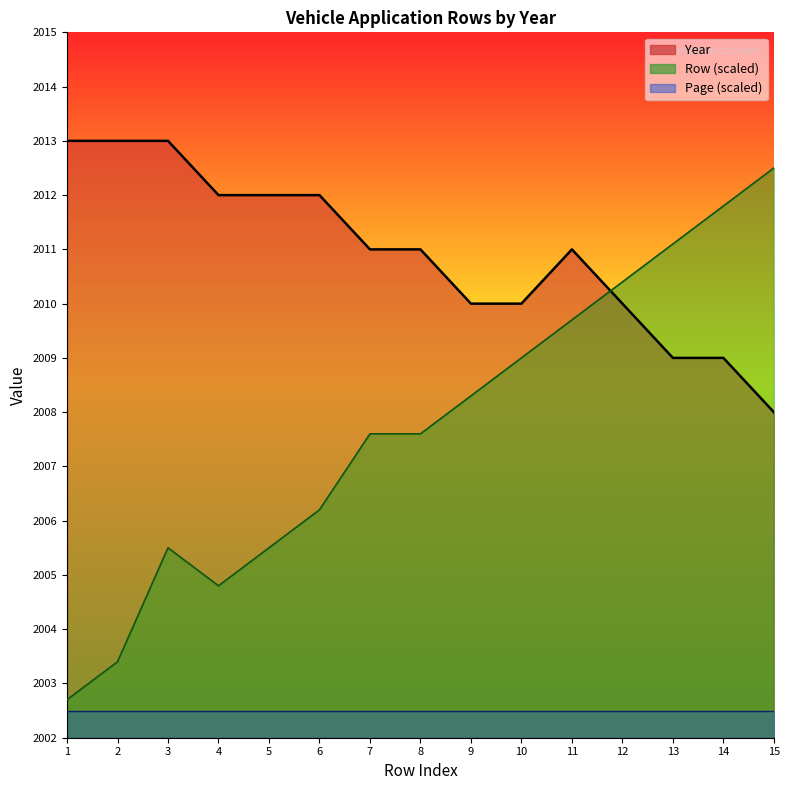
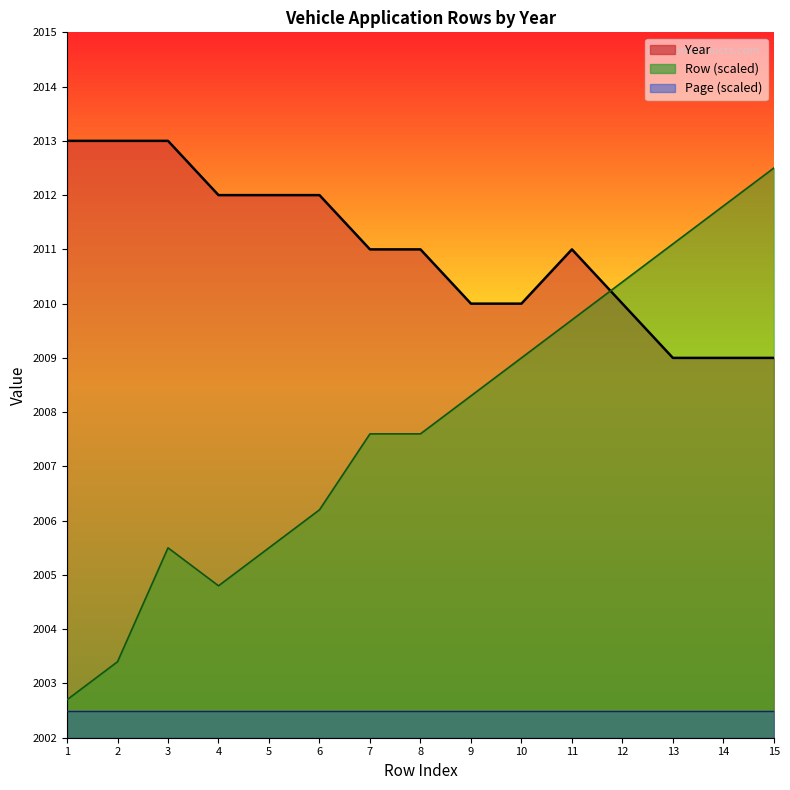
Year, 15: 2008 -> 2009
